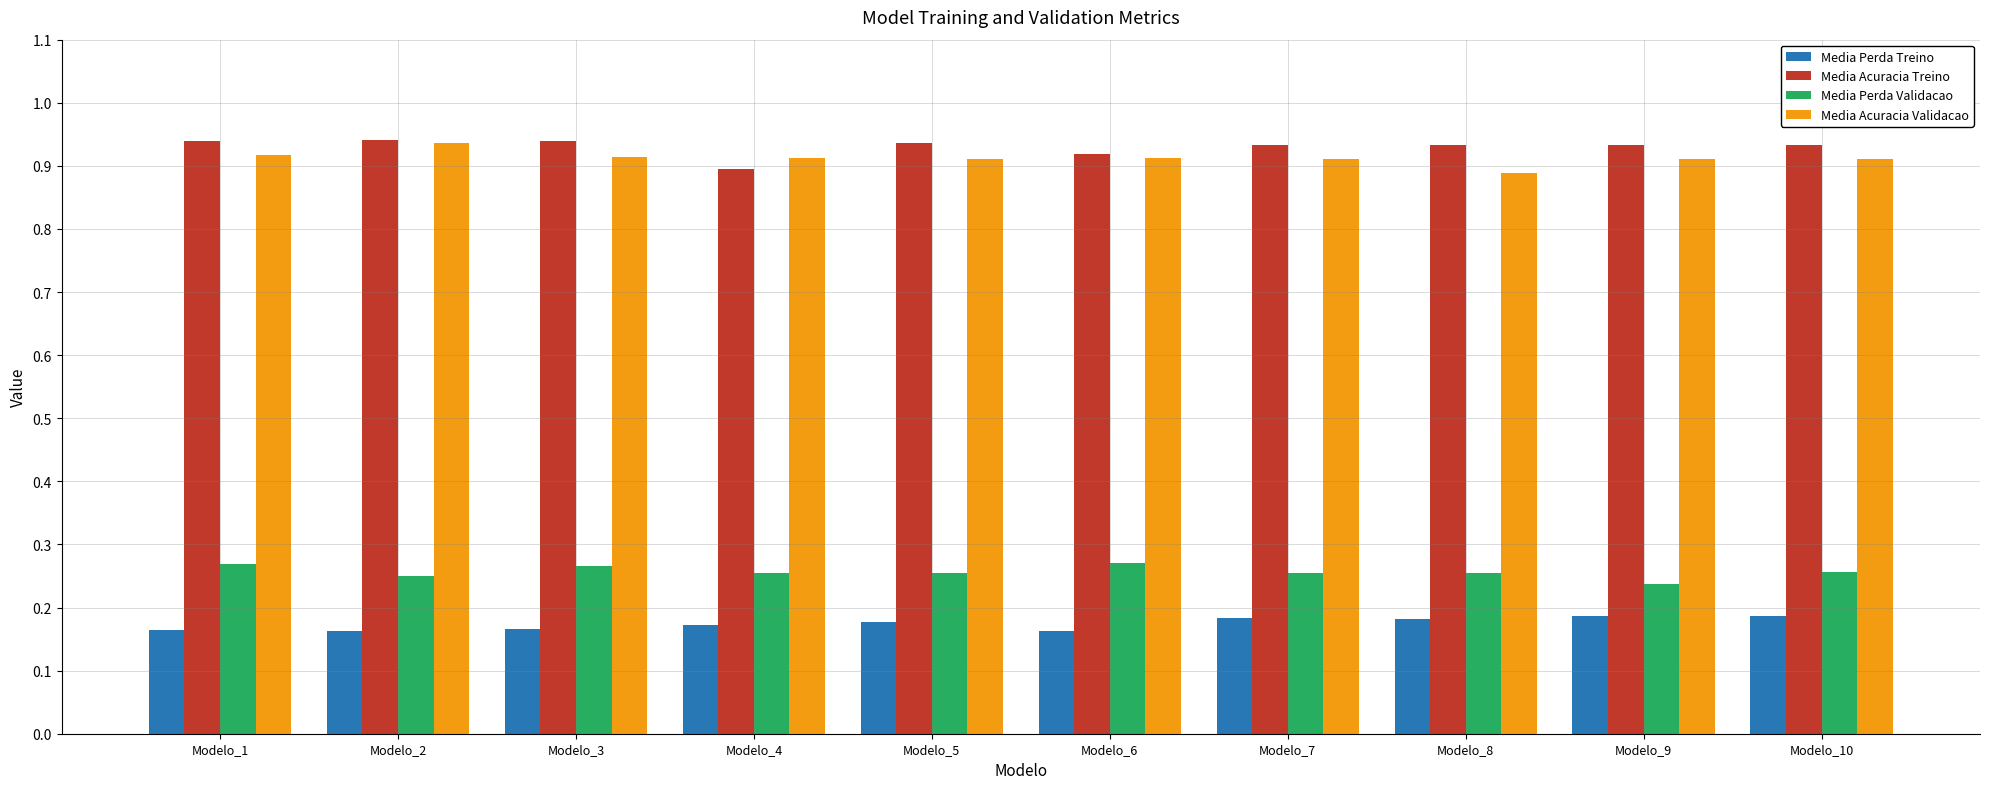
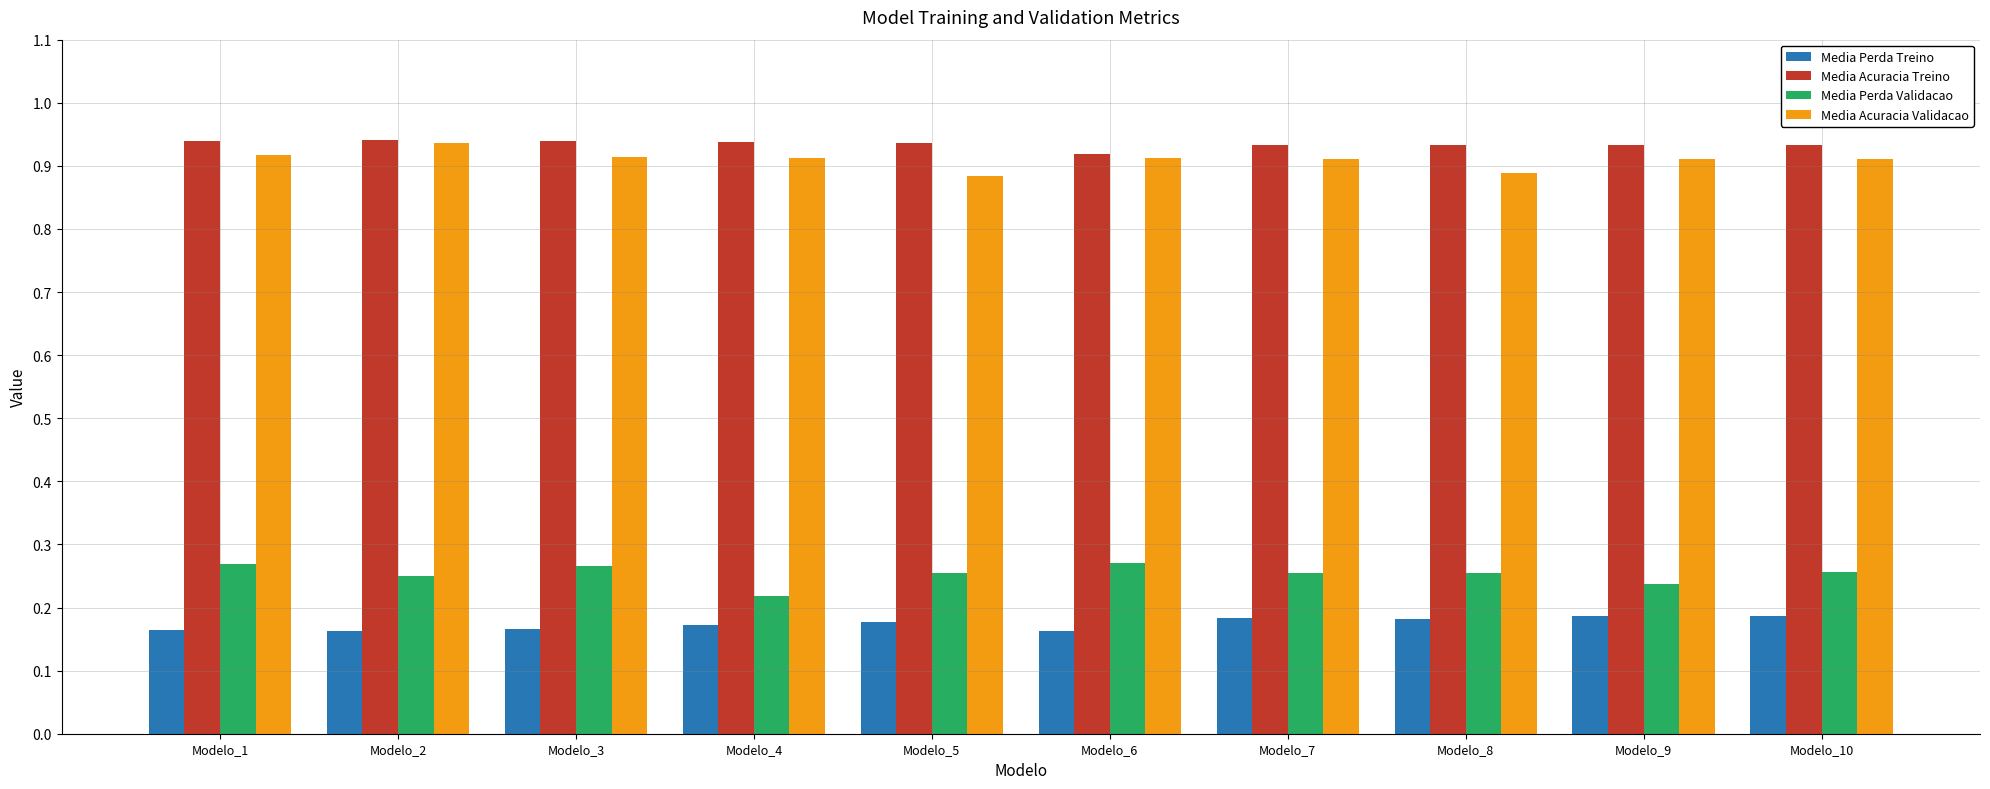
Media Acuracia Treino, Modelo_4: 0.89 -> 0.94
Media Perda Validacao, Modelo_4: 0.26 -> 0.22
Media Acuracia Validacao, Modelo_5: 0.91 -> 0.88
